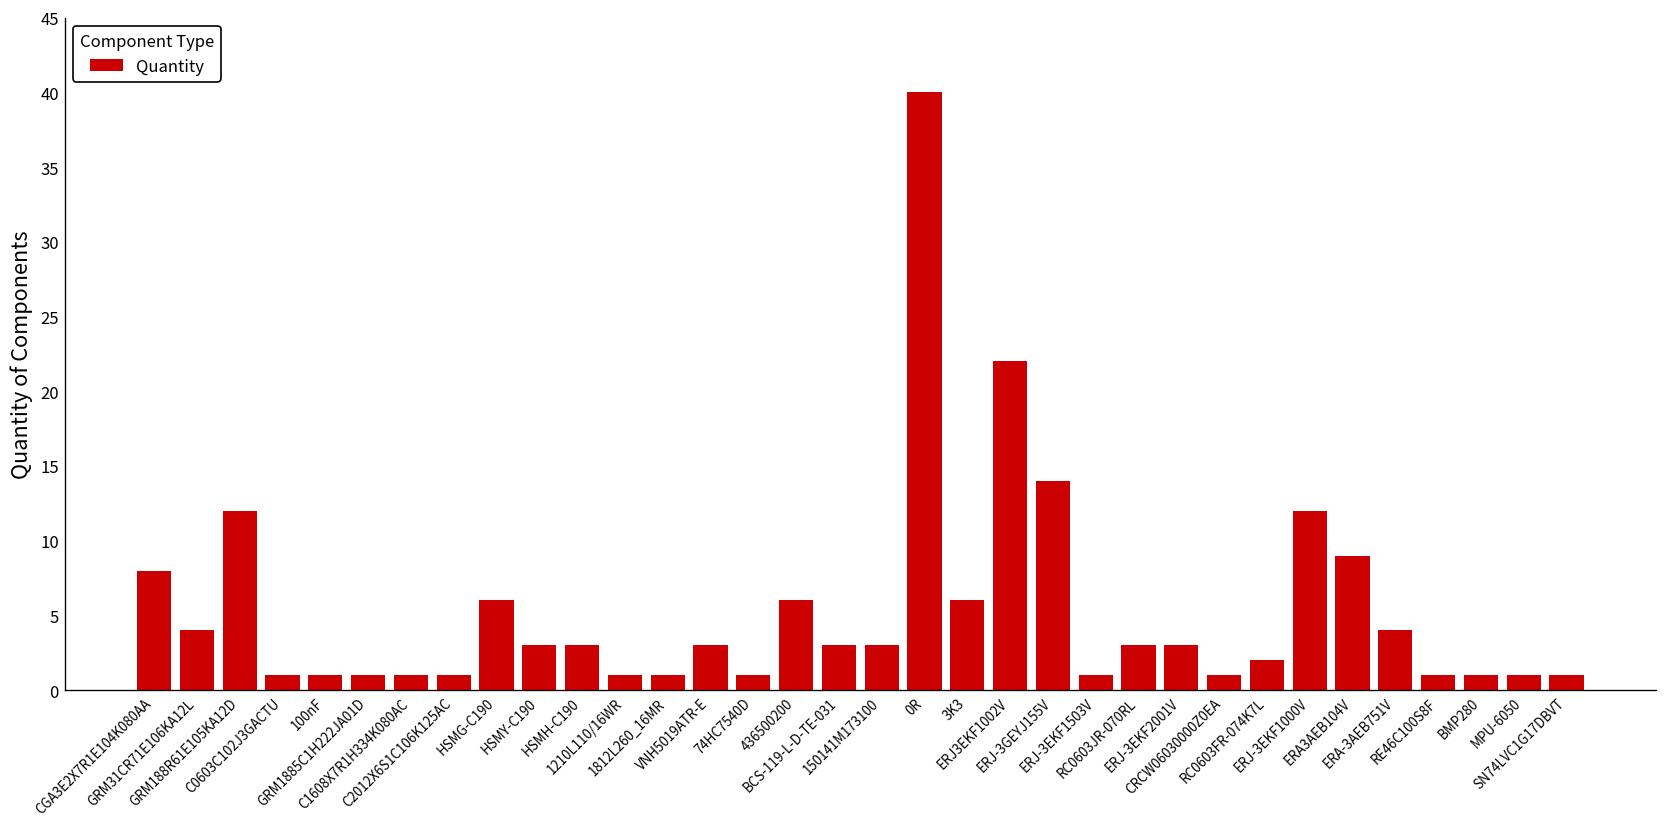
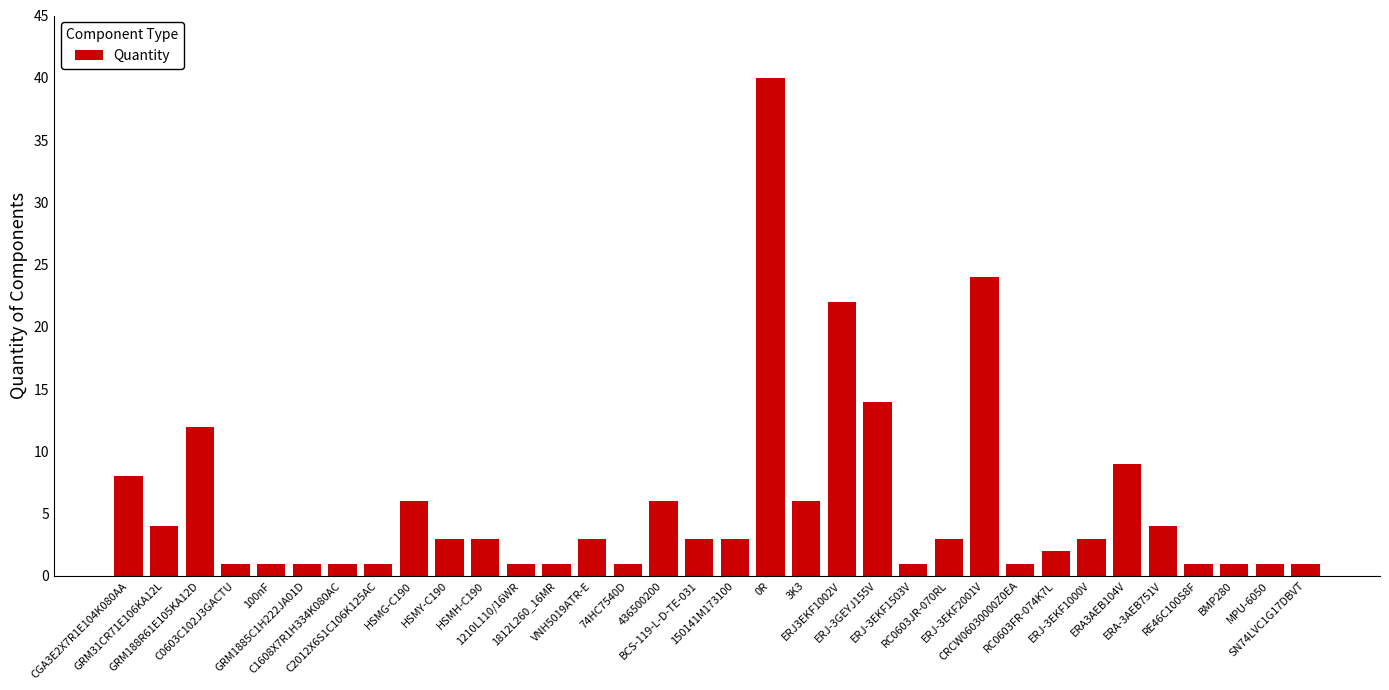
ERJ-3EKF2001V: 3 -> 24
ERJ-3EKF1000V: 12 -> 3
